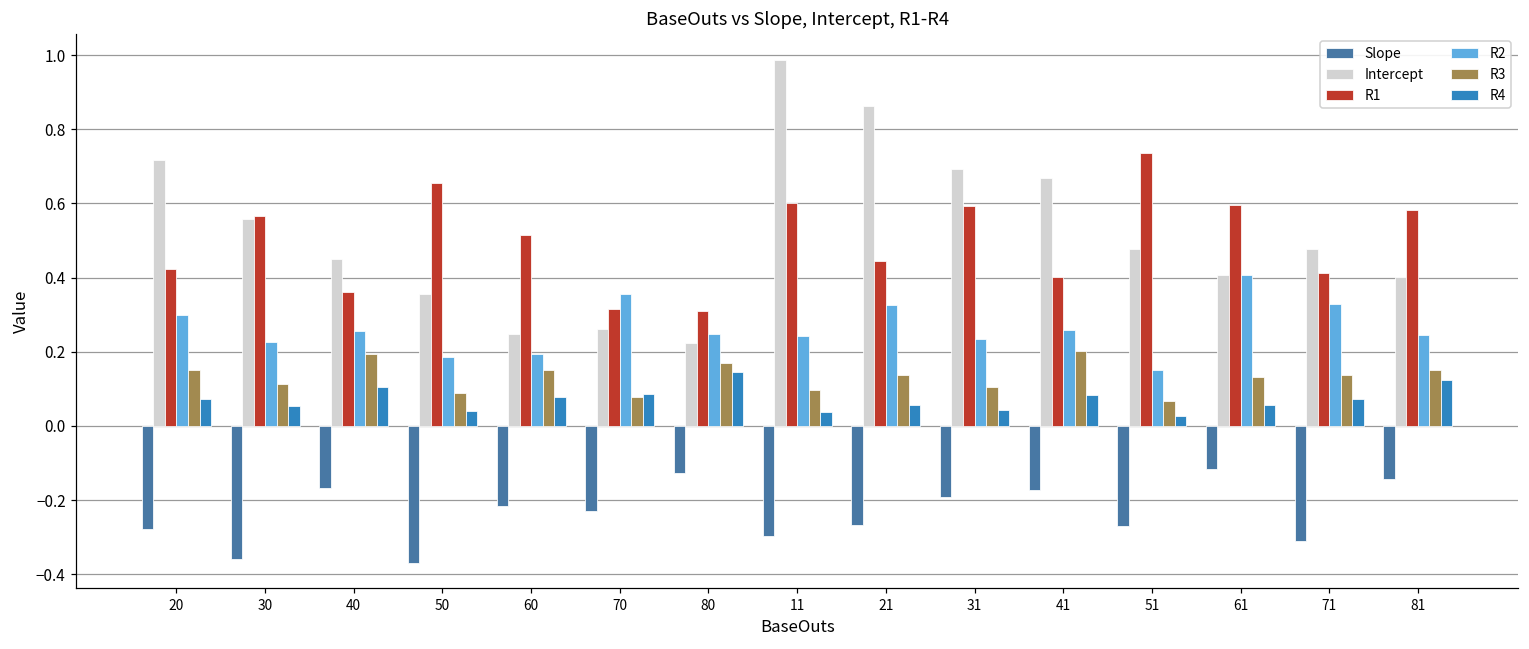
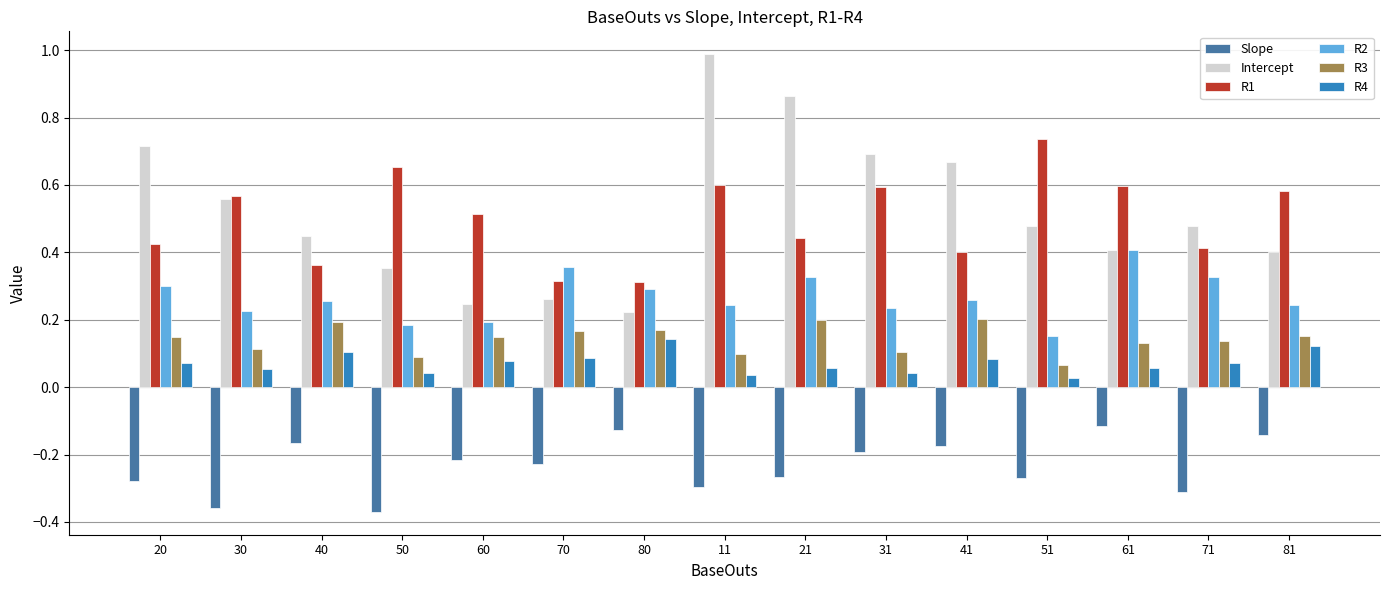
R3, 70: 0.08 -> 0.17
R2, 80: 0.25 -> 0.29
R3, 21: 0.14 -> 0.20
